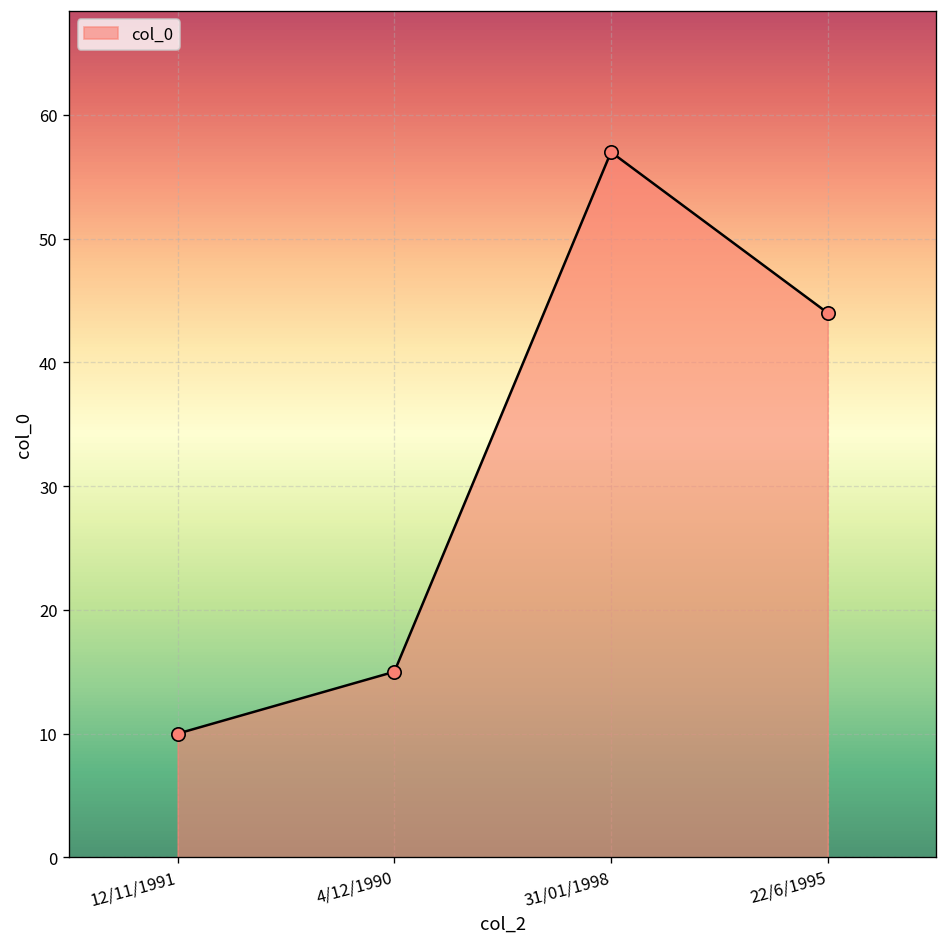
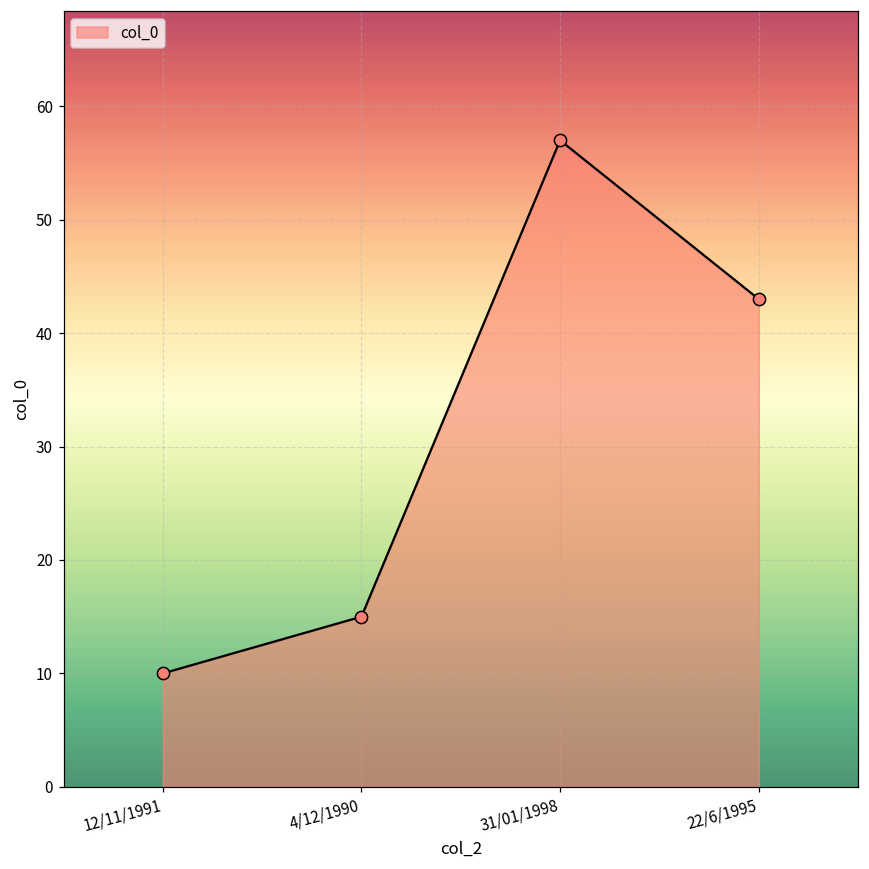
22/6/1995: 44 -> 43
